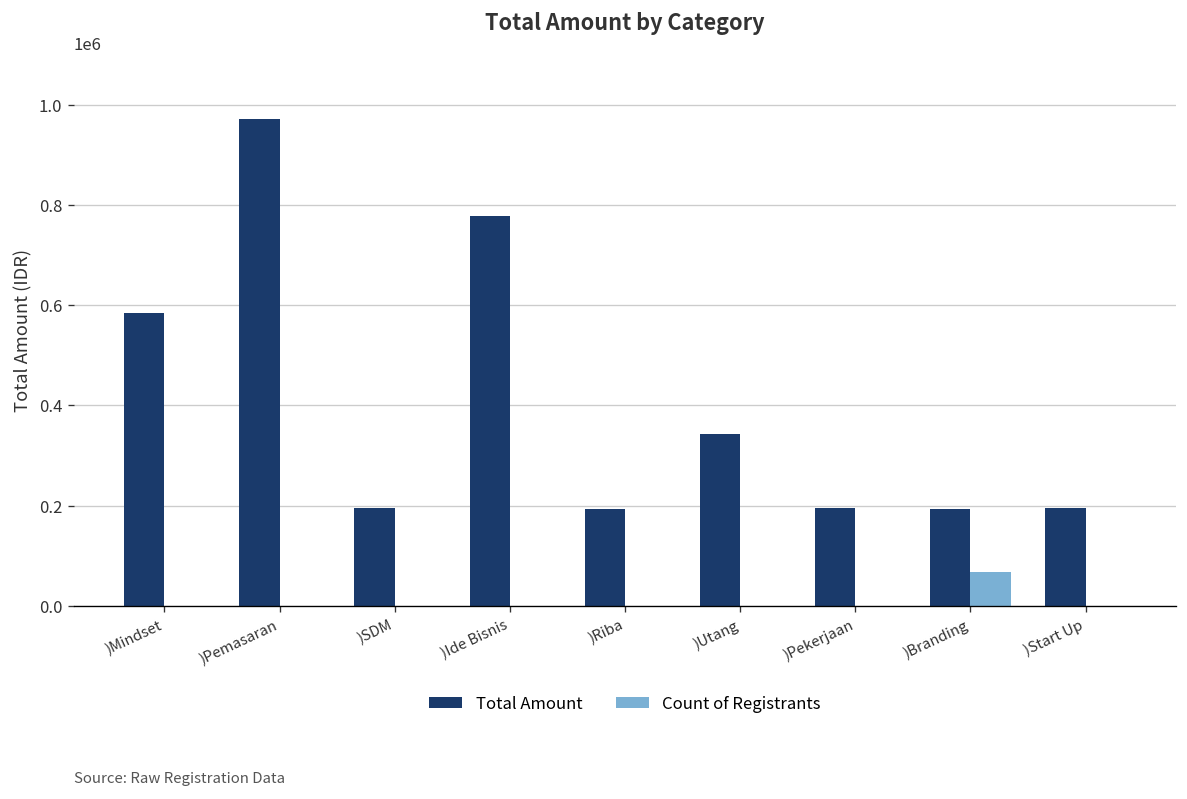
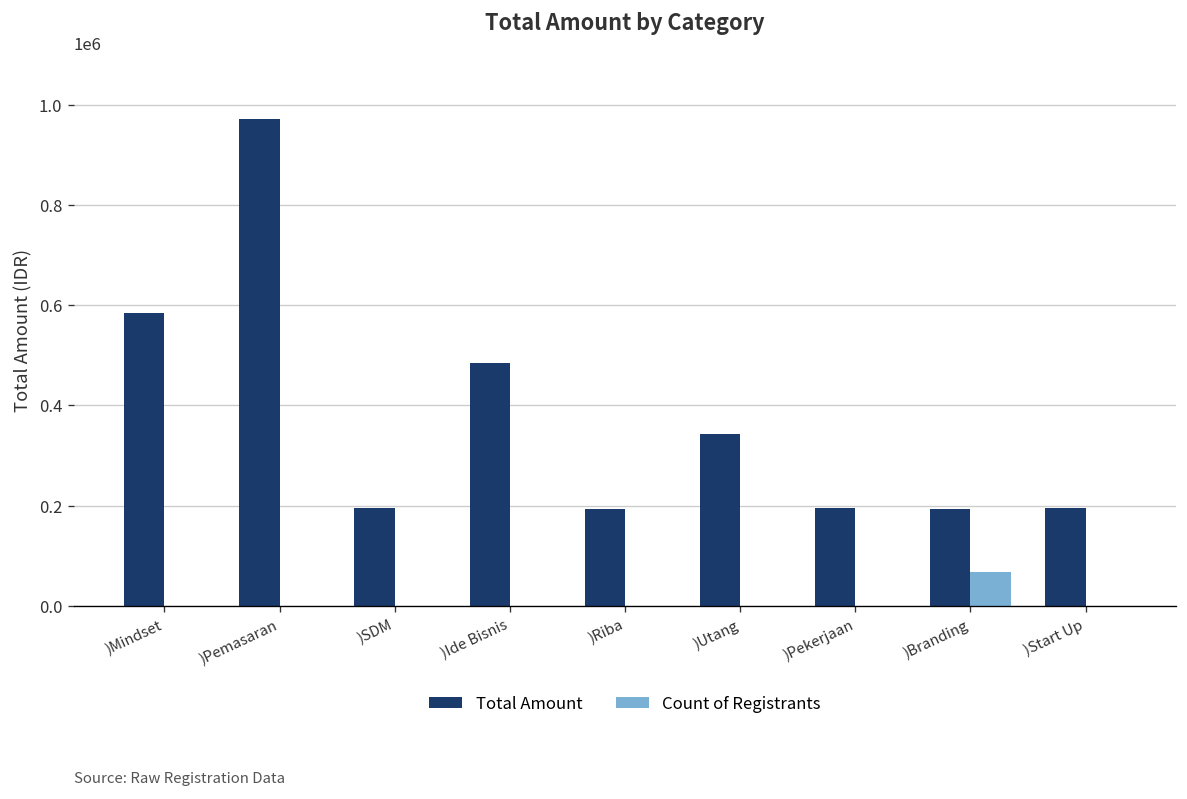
Total Amount, )Ide Bisnis: 780000 -> 490000
